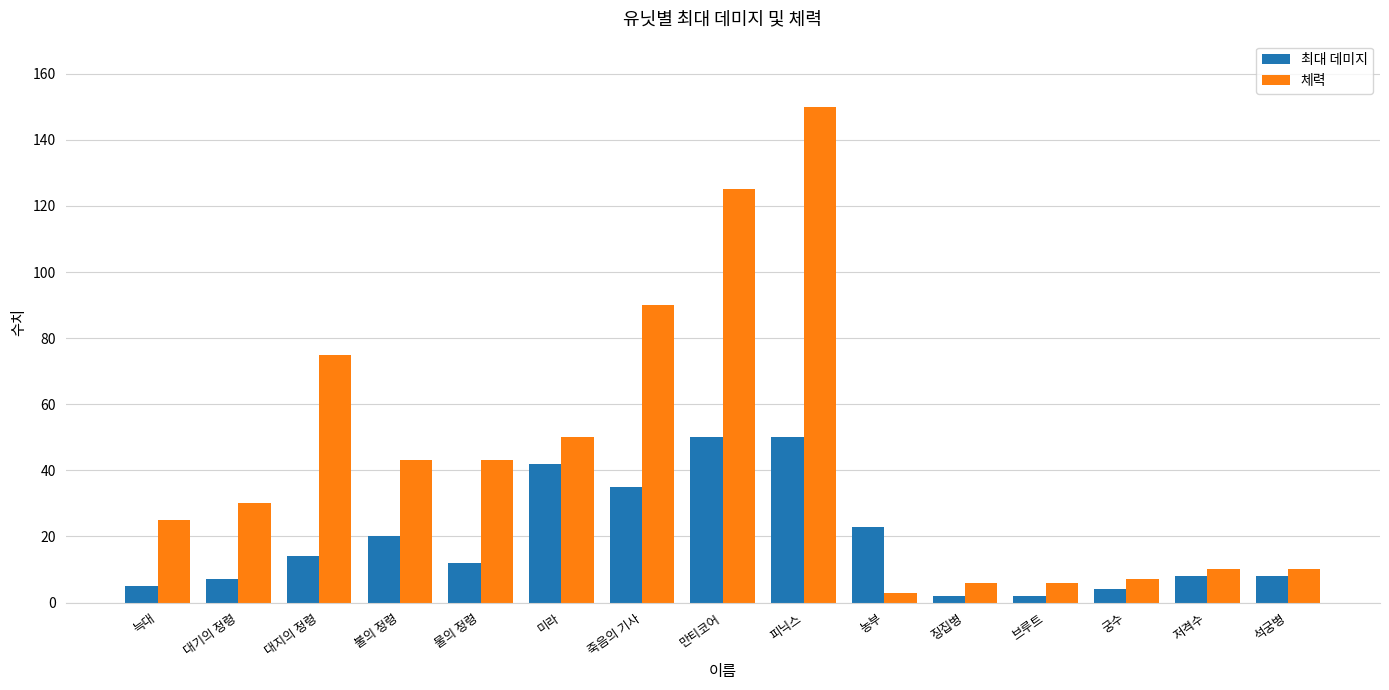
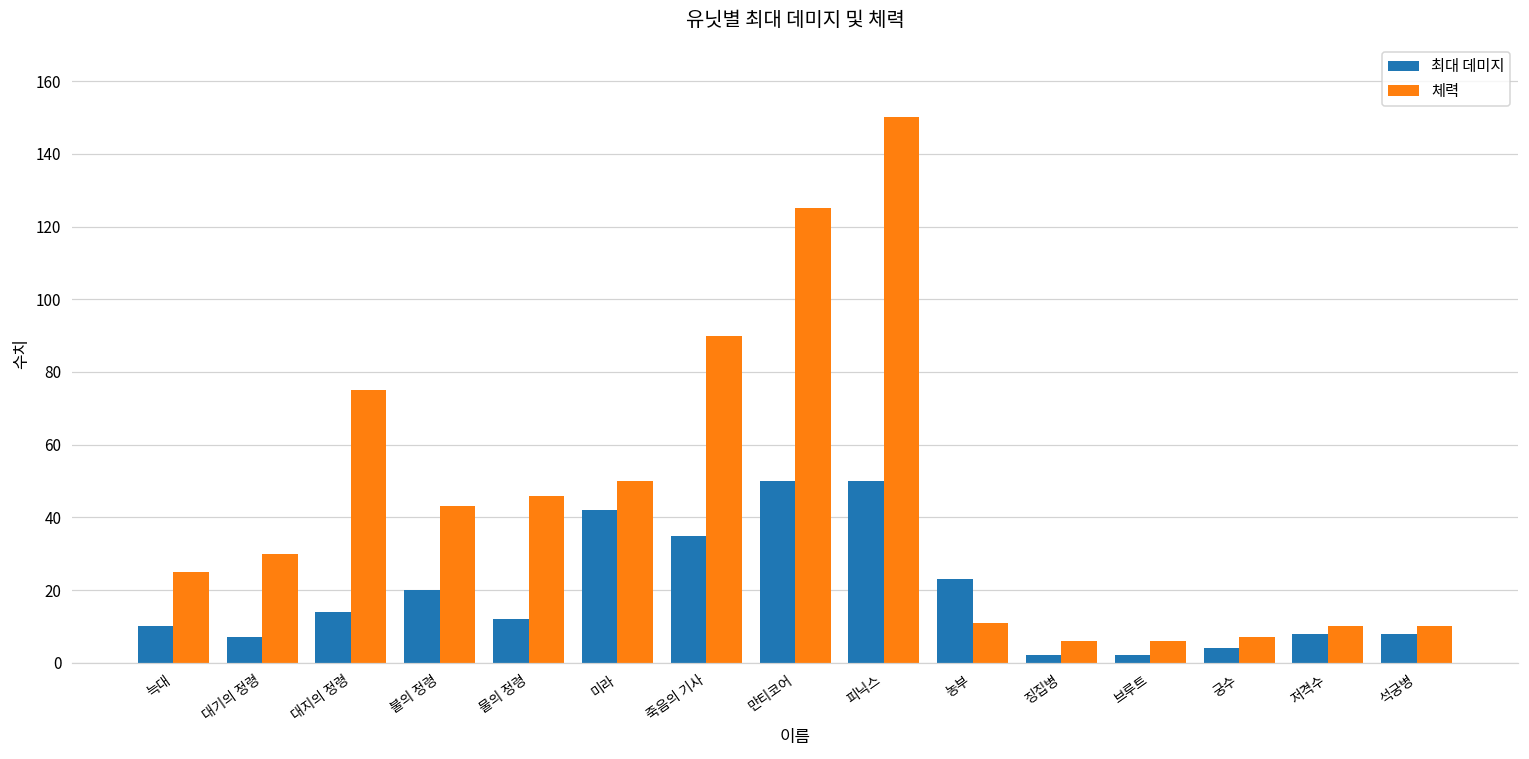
최대 데미지, 늑대: 5 -> 10
체력, 물의 정령: 43 -> 46
체력, 농부: 3 -> 11
